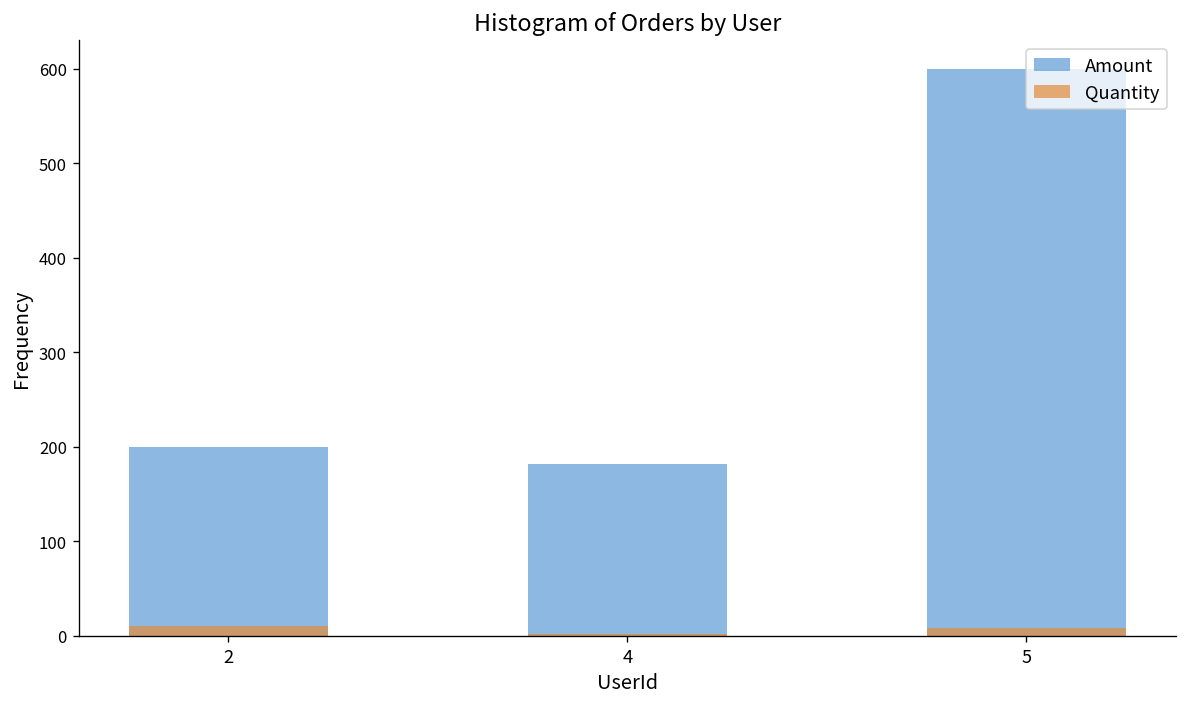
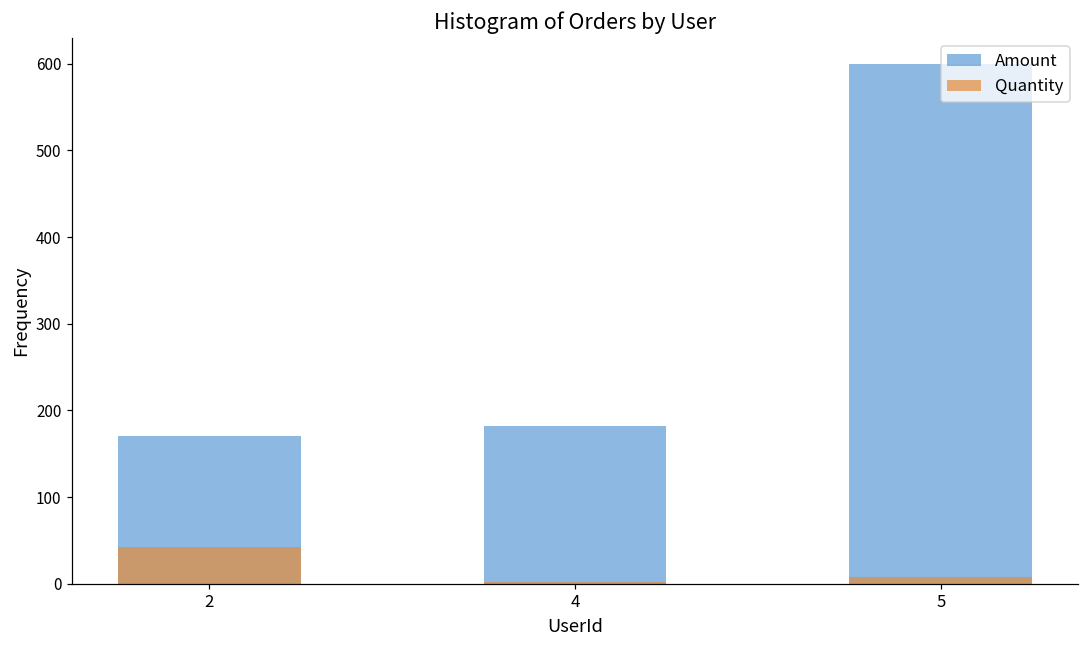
Amount, 2: 200 -> 170
Quantity, 2: 10 -> 40
